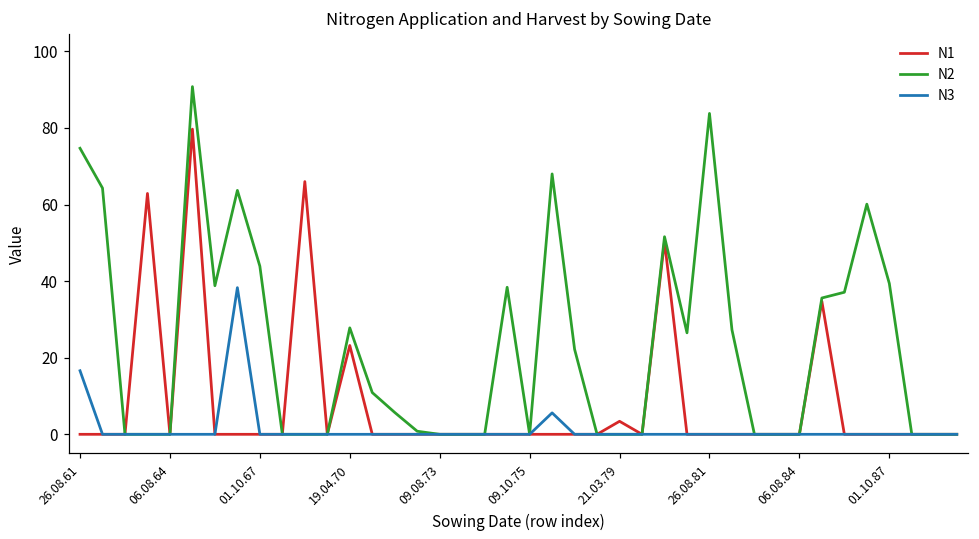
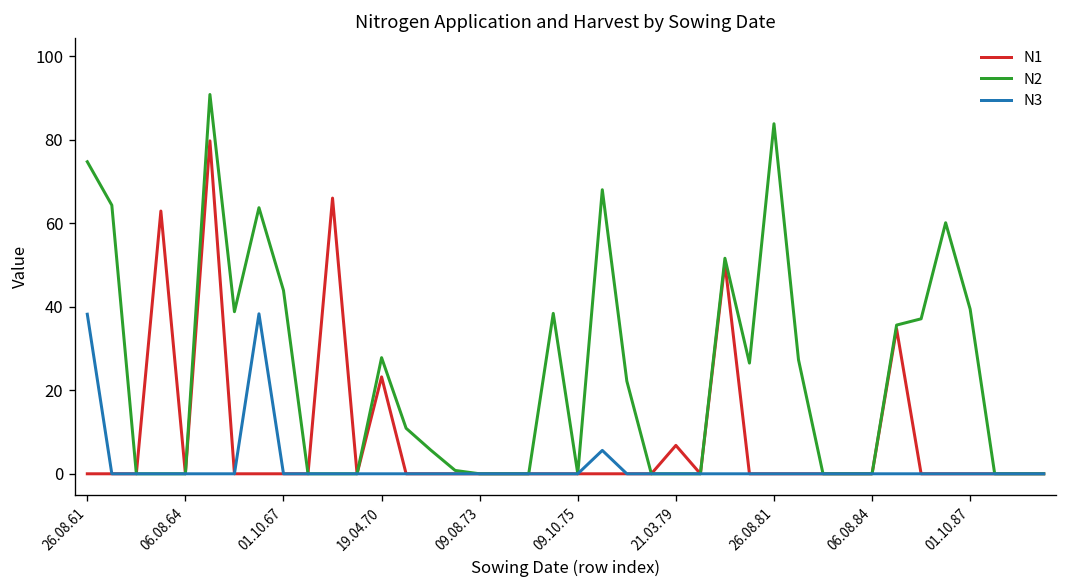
N3, 26.08.61: 17 -> 38
N1, 21.03.79: 3 -> 7
